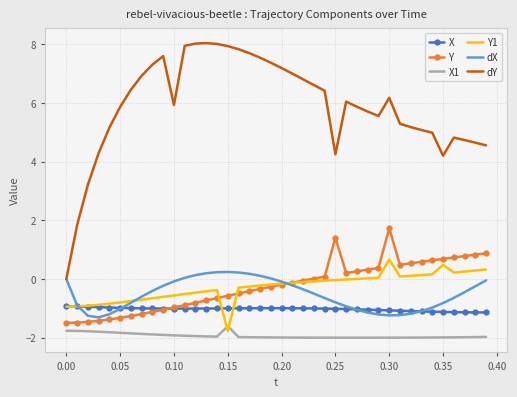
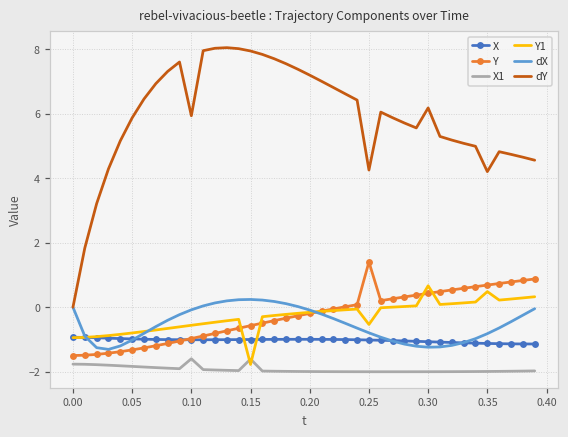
X1, 0.10: -1.9 -> -1.6
Y1, 0.25: 0.0 -> -0.5
Y, 0.30: 1.7 -> 0.4
